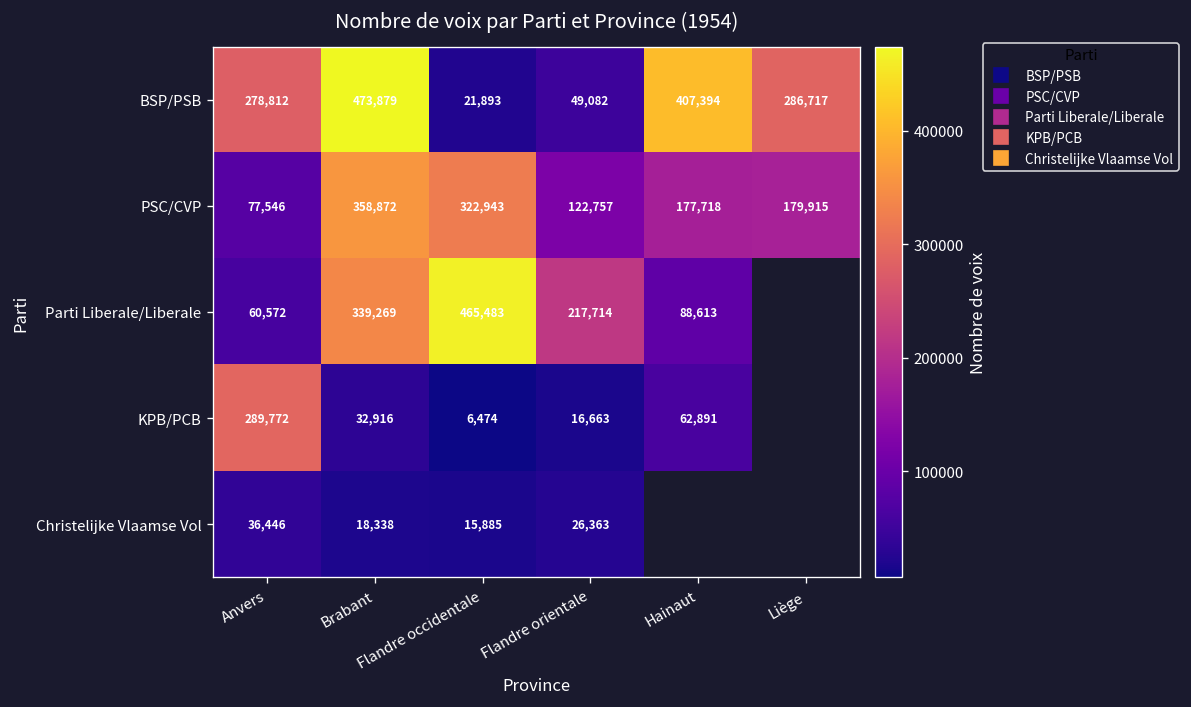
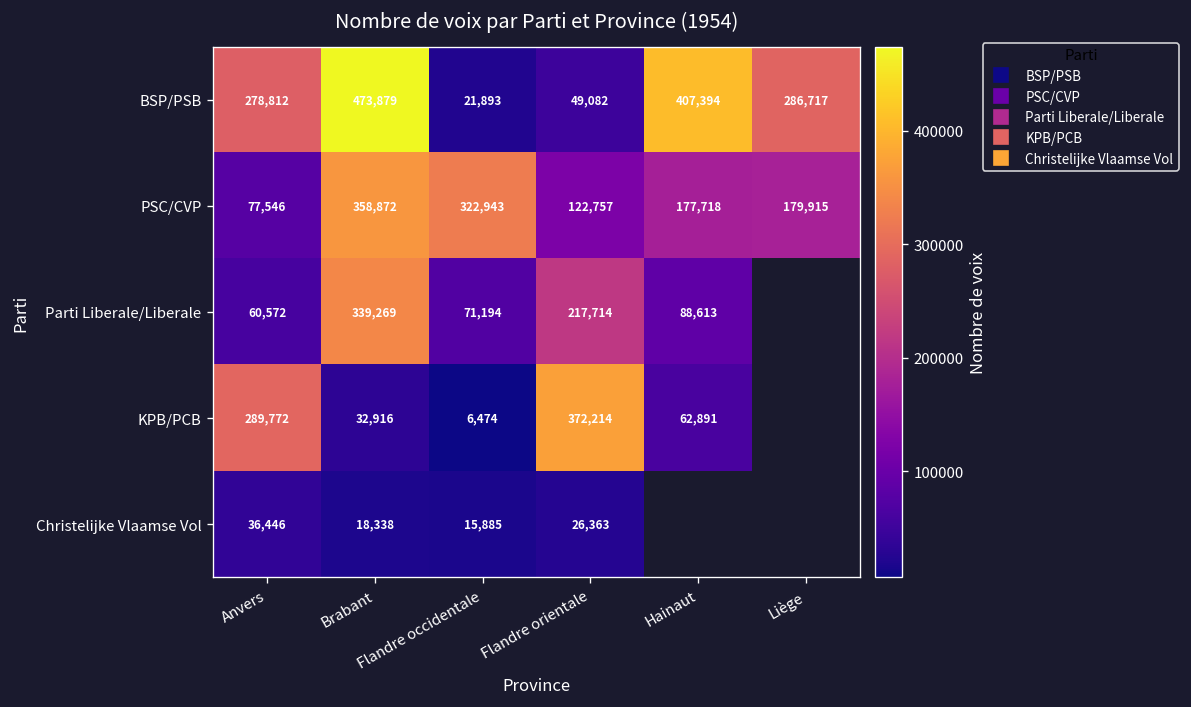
Parti Liberale/Liberale, Flandre occidentale: 465,483 -> 71,194
KPB/PCB, Flandre orientale: 16,663 -> 372,214
